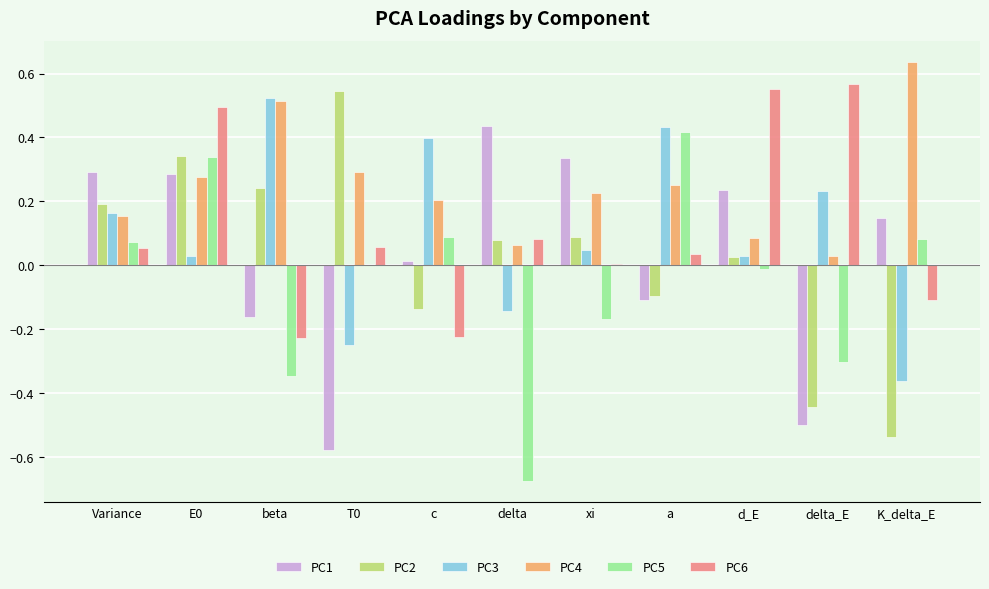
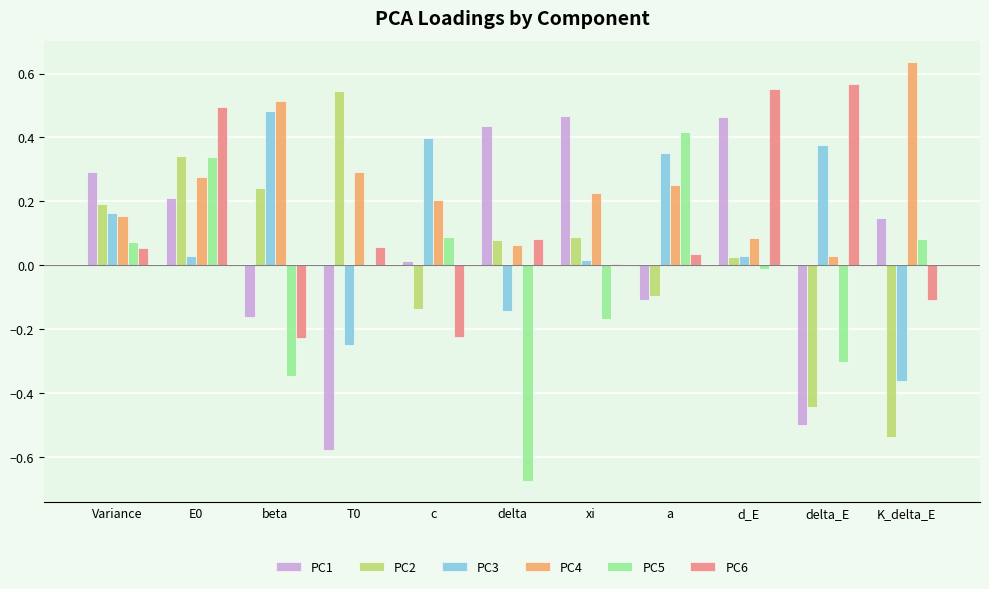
PC1, E0: 0.29 -> 0.21
PC3, beta: 0.52 -> 0.48
PC1, xi: 0.34 -> 0.47
PC3, xi: 0.05 -> 0.02
PC3, a: 0.43 -> 0.35
PC1, d_E: 0.24 -> 0.46
PC3, delta_E: 0.23 -> 0.38
